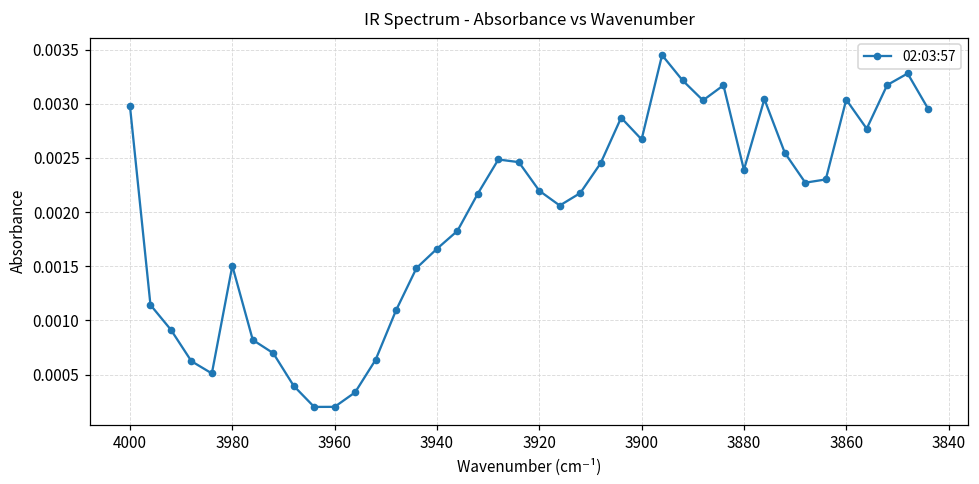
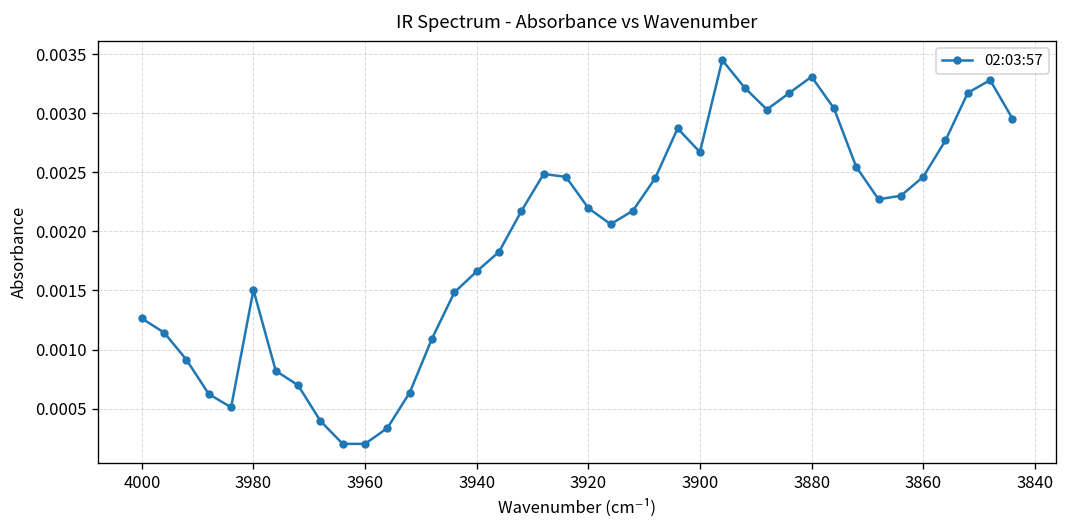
4000: 0.0030 -> 0.0013
3880: 0.0024 -> 0.0033
3860: 0.0030 -> 0.0025
